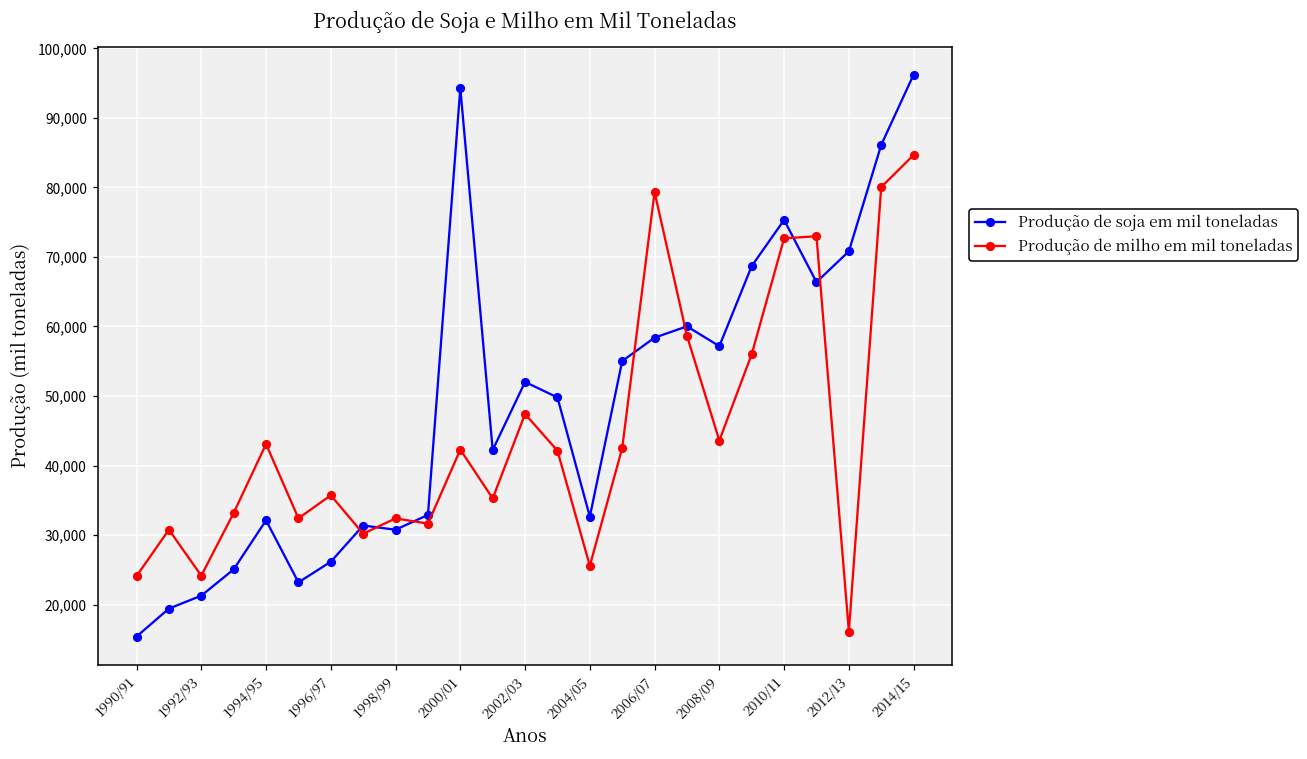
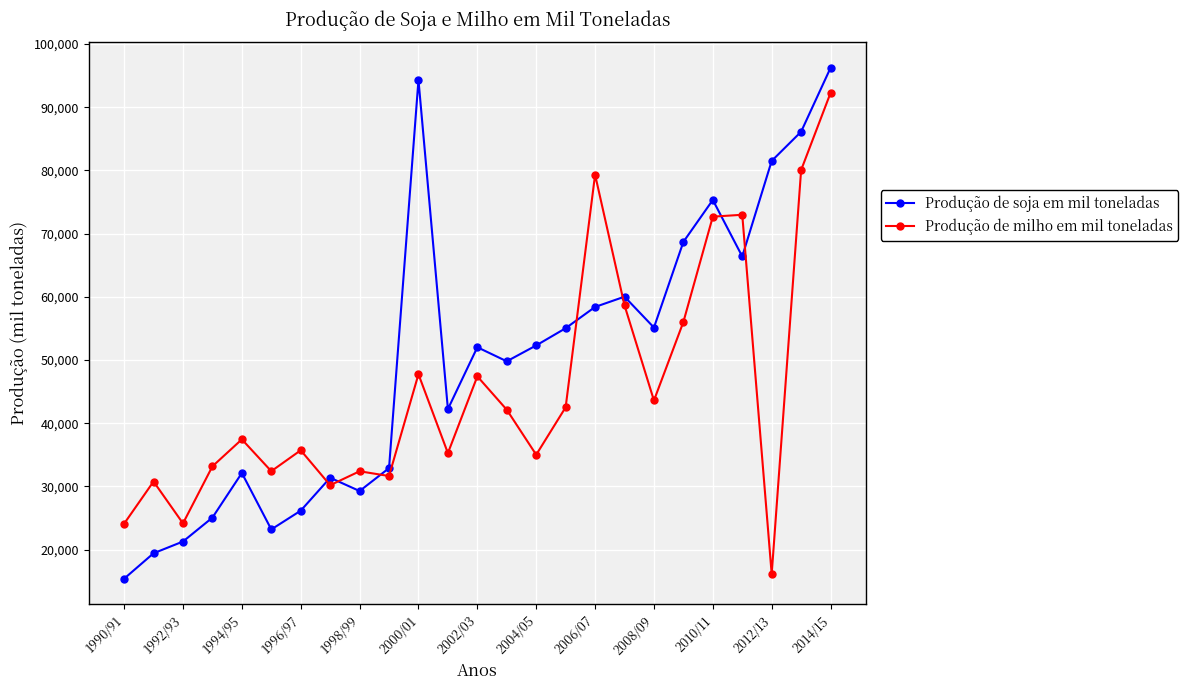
Produção de milho em mil toneladas, 1994/95: 43,000 -> 37,000
Produção de soja em mil toneladas, 1998/99: 31,000 -> 29,000
Produção de milho em mil toneladas, 2000/01: 42,000 -> 48,000
Produção de soja em mil toneladas, 2004/05: 33,000 -> 52,000
Produção de milho em mil toneladas, 2004/05: 26,000 -> 35,000
Produção de soja em mil toneladas, 2008/09: 57,000 -> 55,000
Produção de soja em mil toneladas, 2012/13: 71,000 -> 81,000
Produção de milho em mil toneladas, 2014/15: 85,000 -> 92,000
